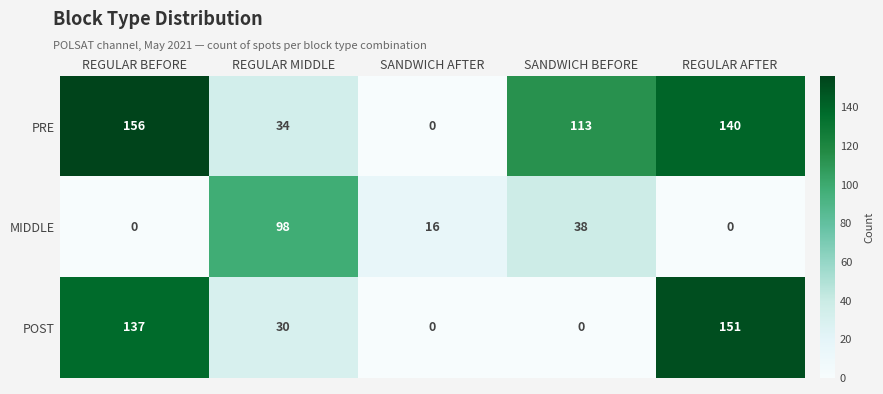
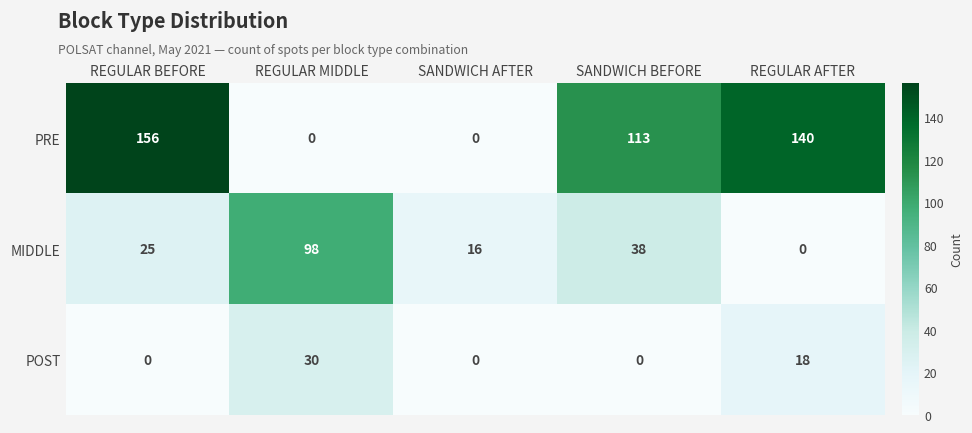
PRE, REGULAR MIDDLE: 34 -> 0
MIDDLE, REGULAR BEFORE: 0 -> 25
POST, REGULAR BEFORE: 137 -> 0
POST, REGULAR AFTER: 151 -> 18
